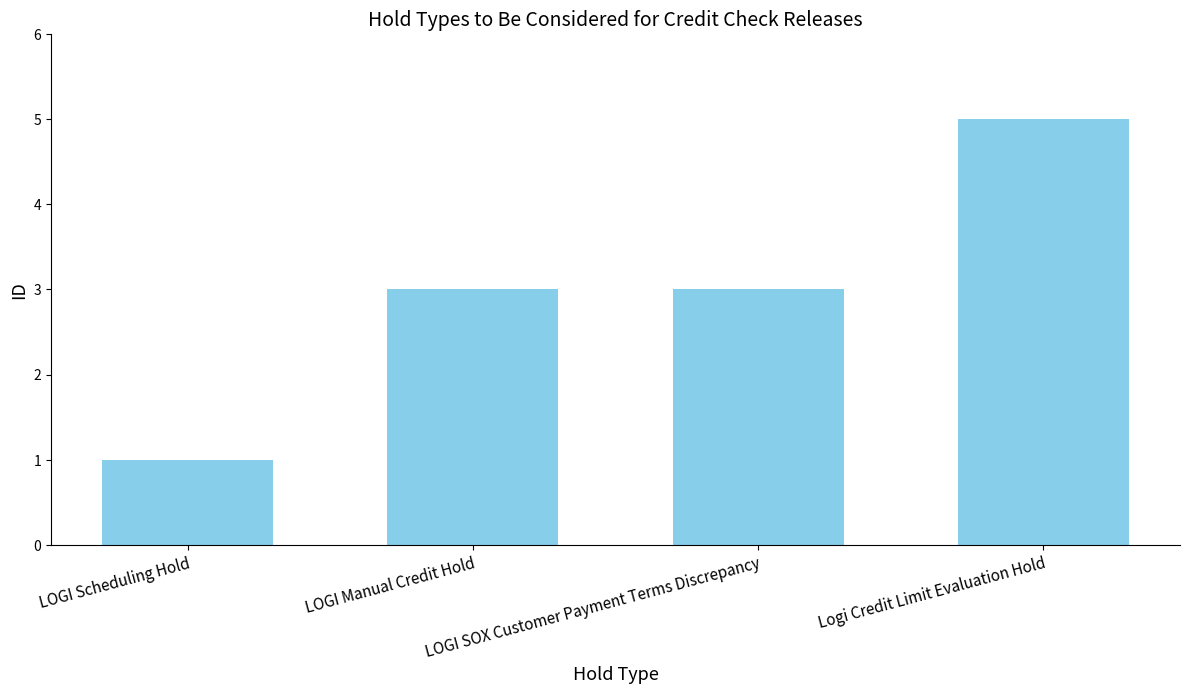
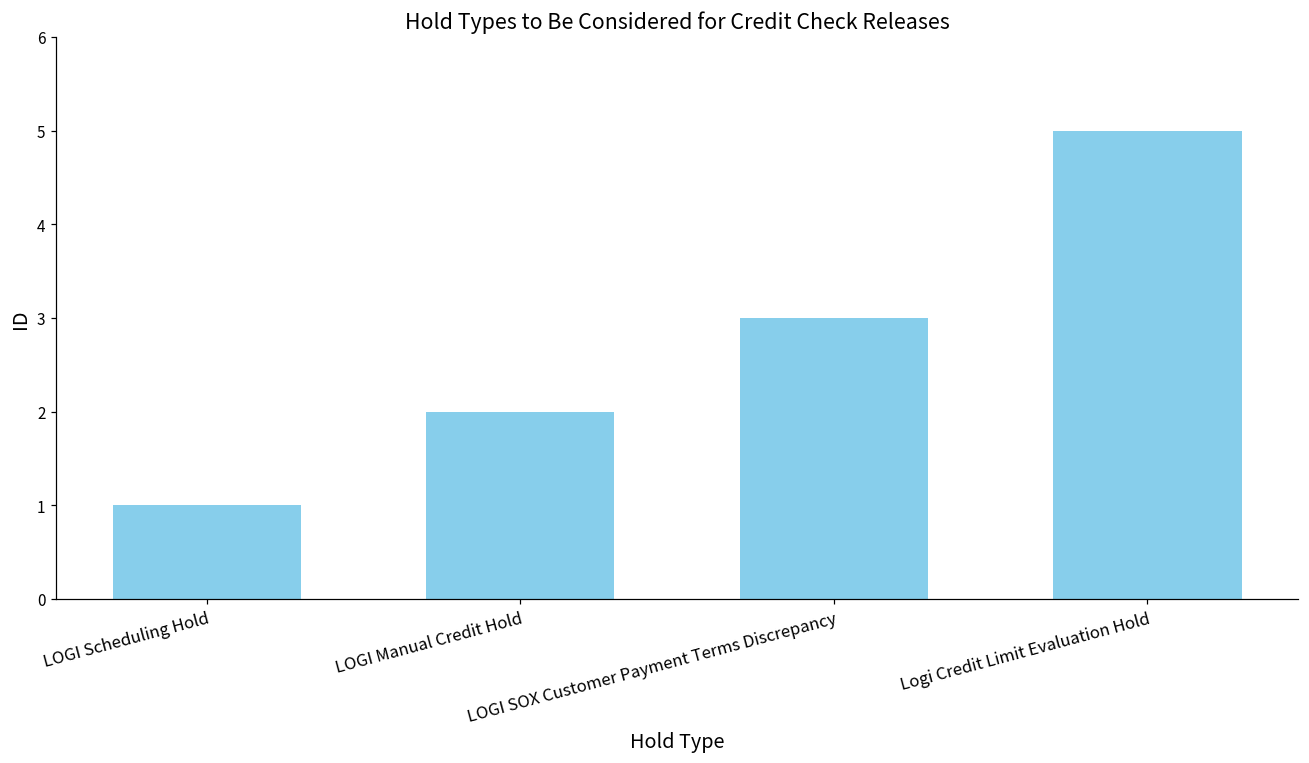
LOGI Manual Credit Hold: 3 -> 2
